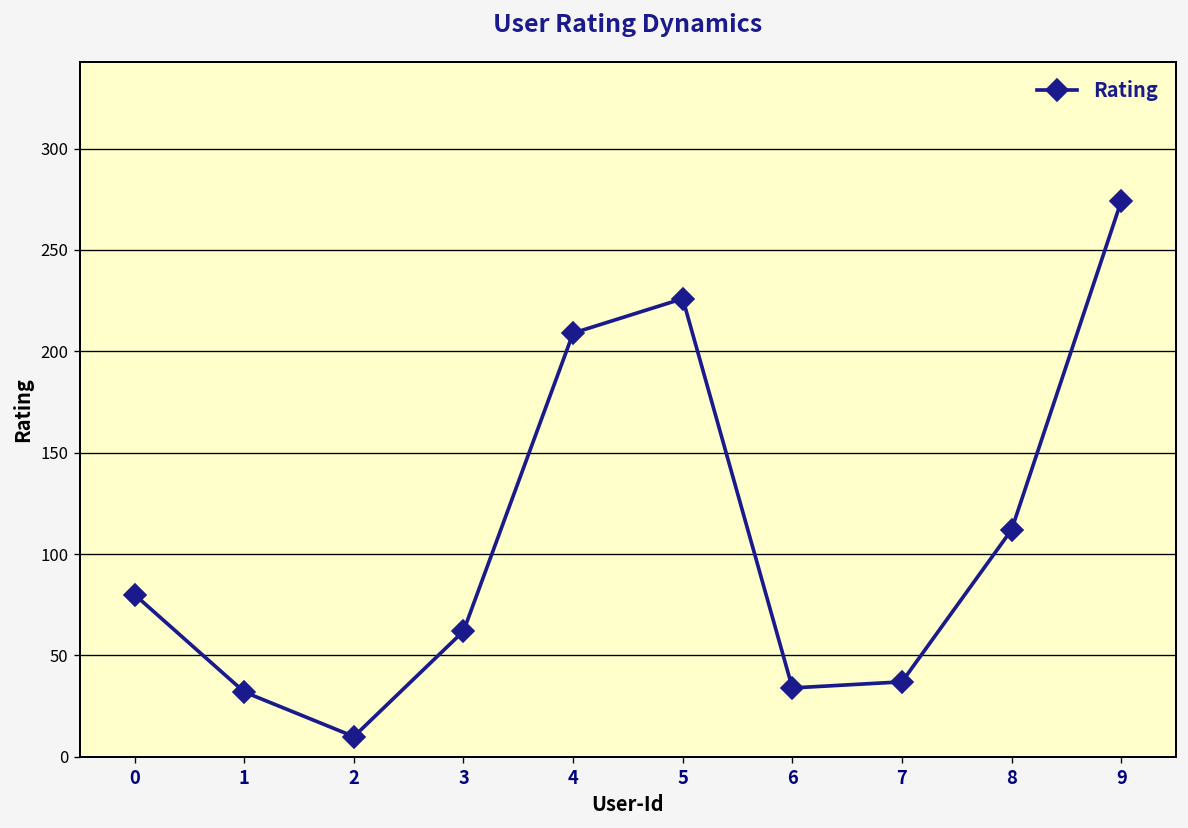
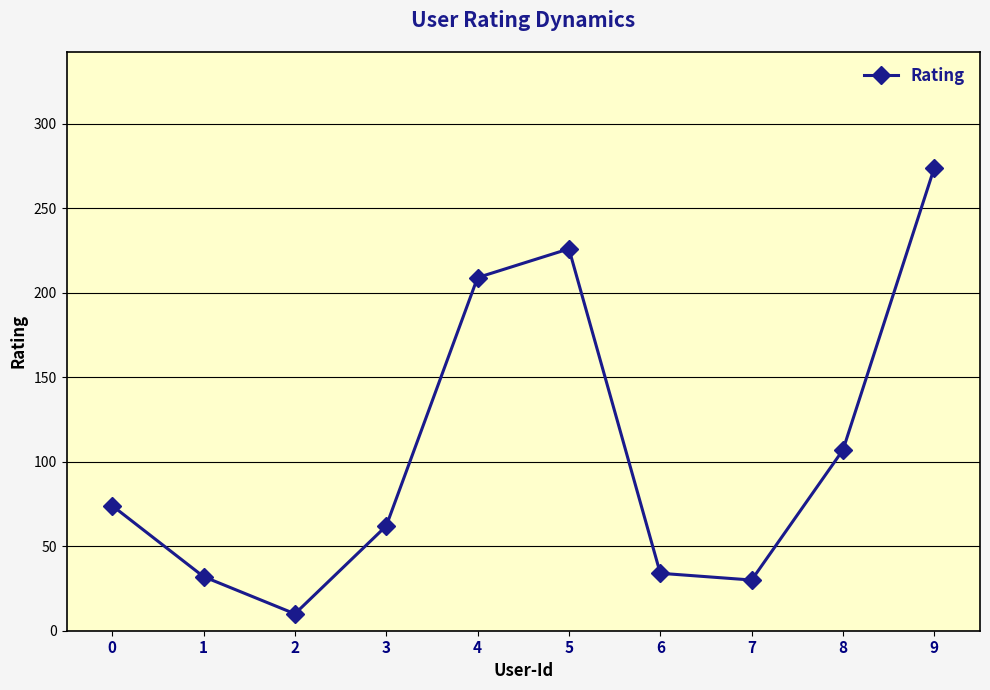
0: 80 -> 74
7: 37 -> 30
8: 112 -> 107
